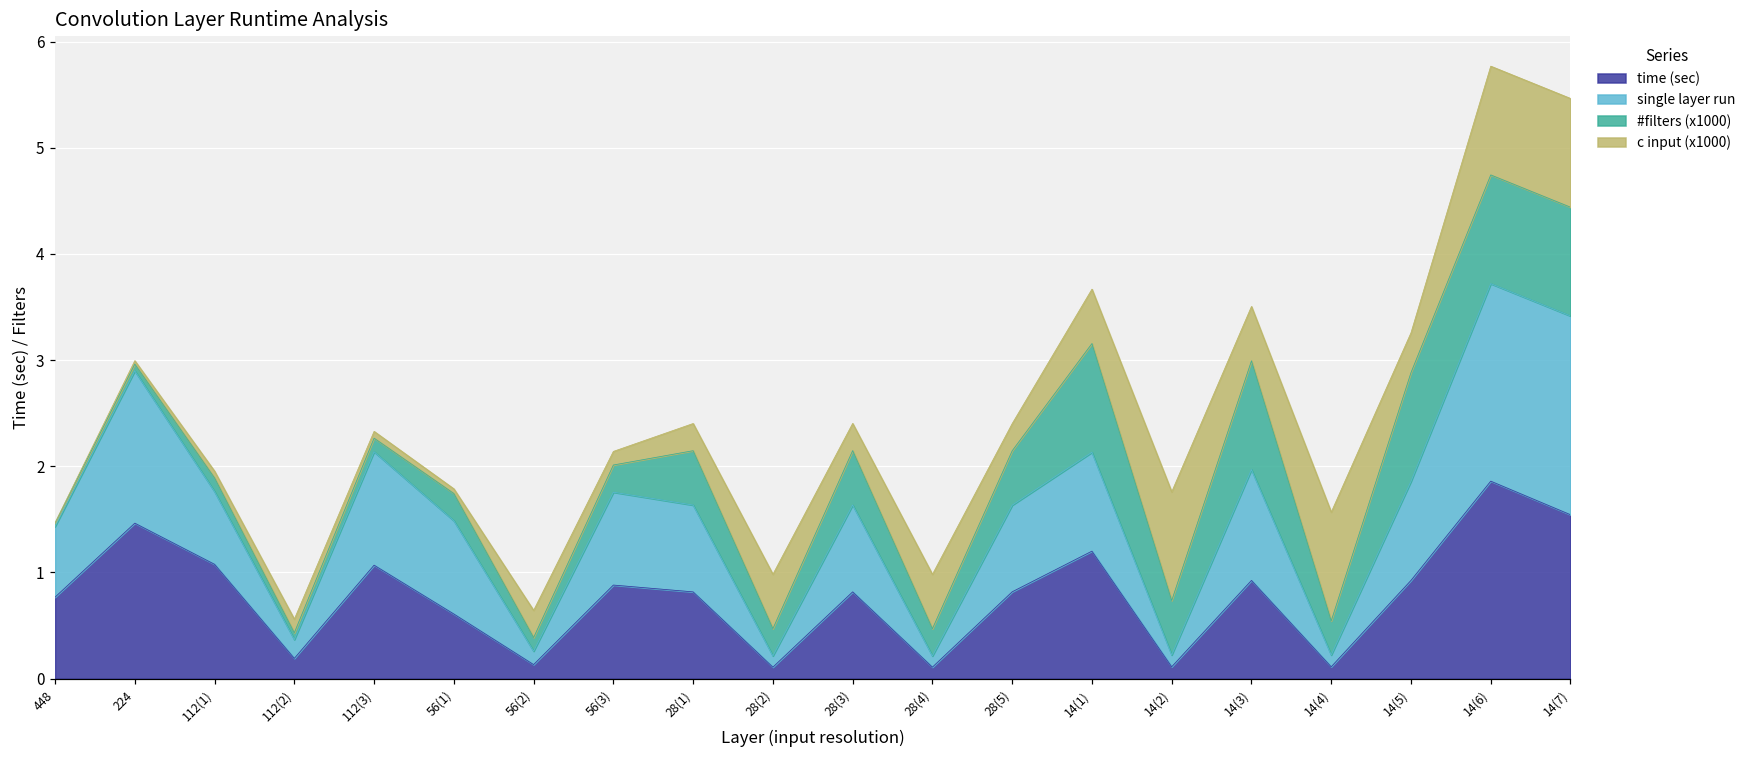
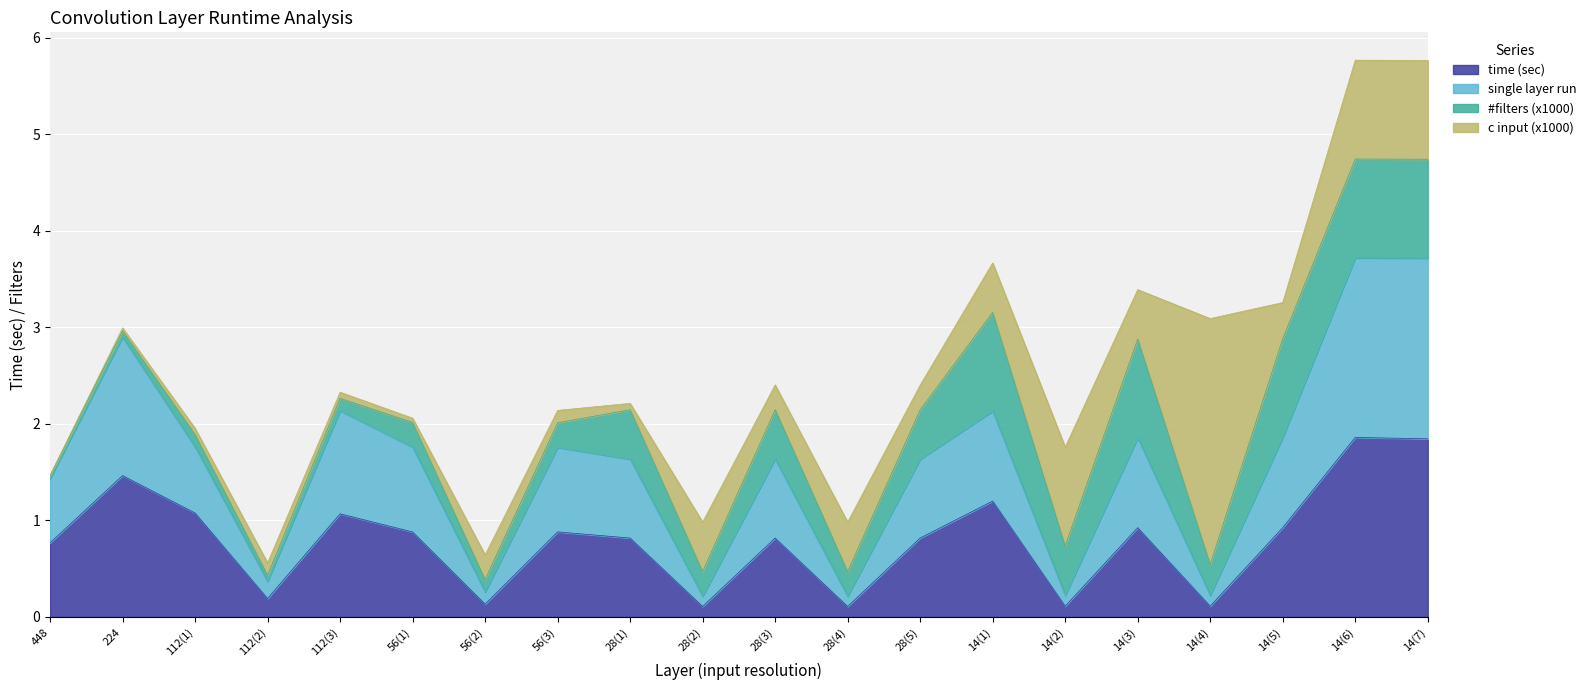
time (sec), 56(1): 0.6 -> 0.9
c input (x1000), 28(1): 0.3 -> 0.1
single layer run, 14(3): 1.0 -> 0.9
c input (x1000), 14(4): 1.0 -> 2.5
time (sec), 14(7): 1.5 -> 1.8
